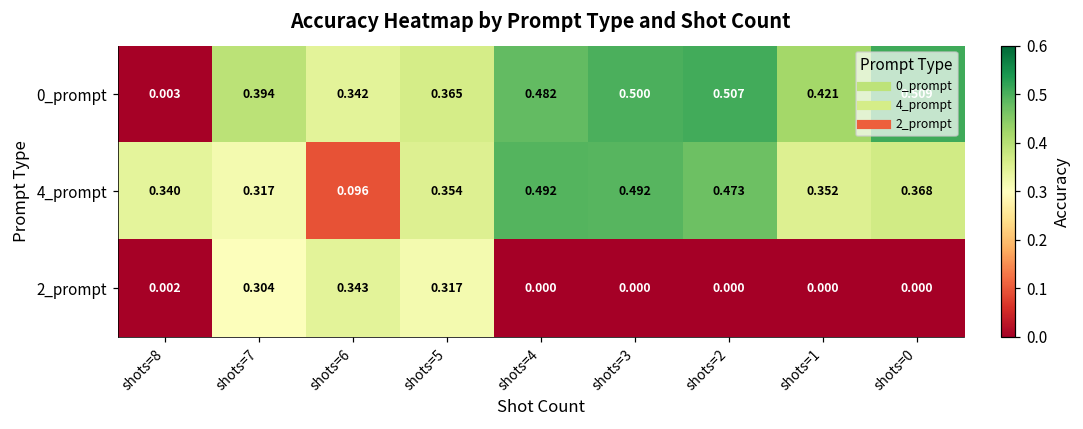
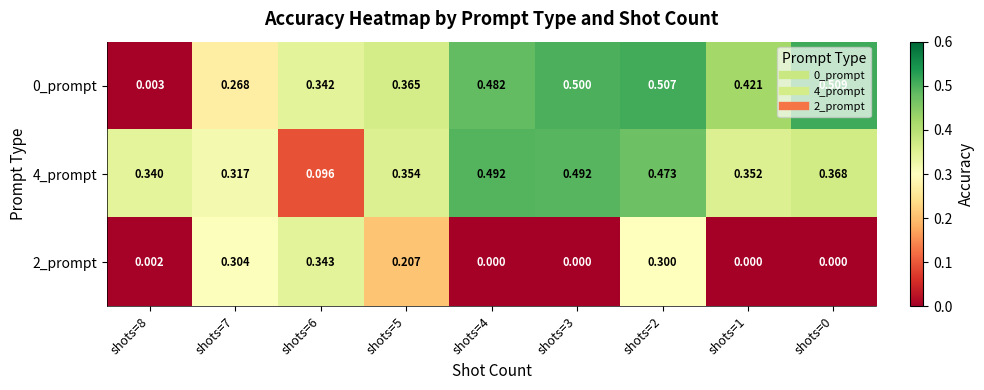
0_prompt, shots=7: 0.394 -> 0.268
2_prompt, shots=5: 0.317 -> 0.207
2_prompt, shots=2: 0.000 -> 0.300
